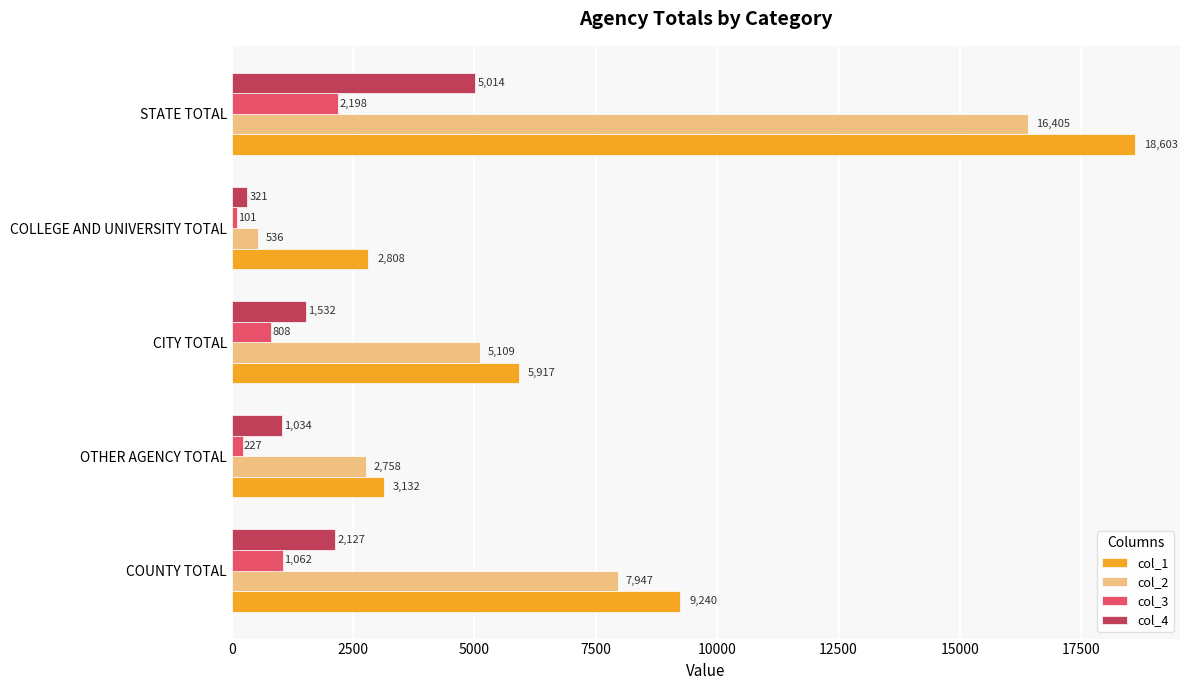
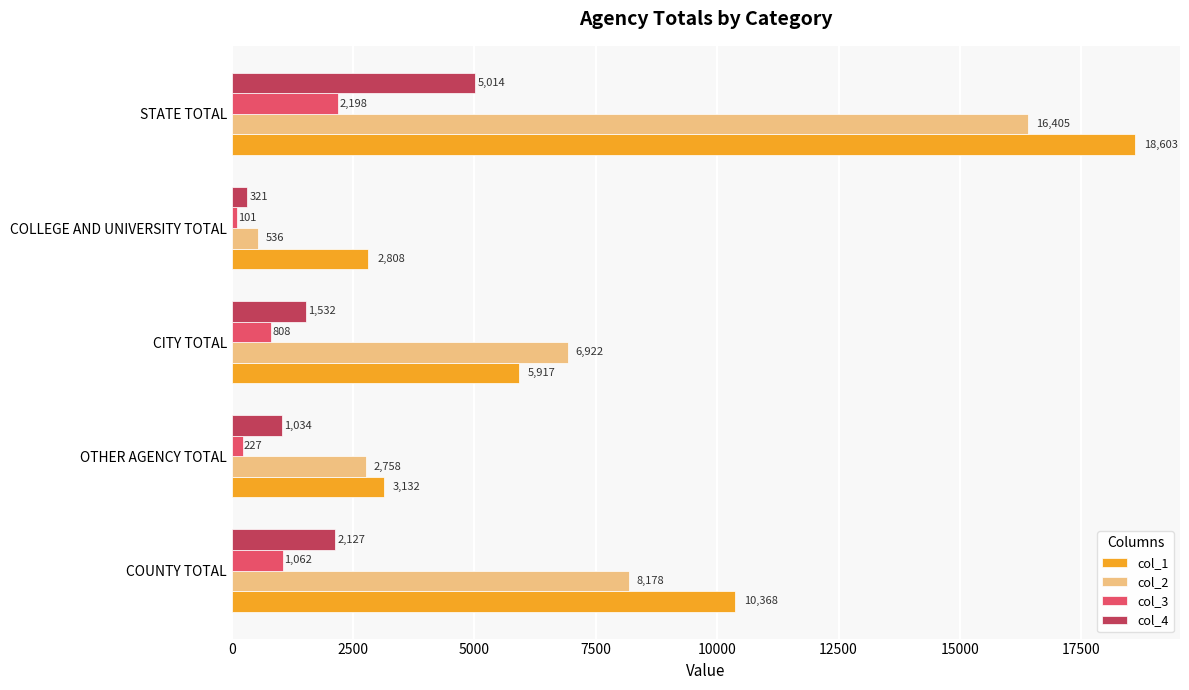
col_2, CITY TOTAL: 5,109 -> 6,922
col_2, COUNTY TOTAL: 7,947 -> 8,178
col_1, COUNTY TOTAL: 9,240 -> 10,368
